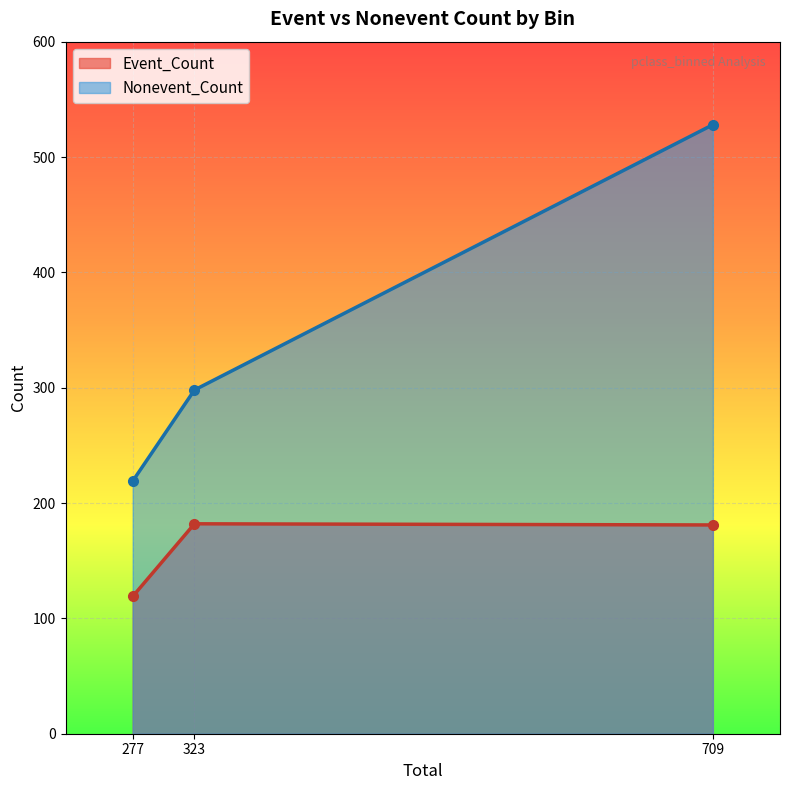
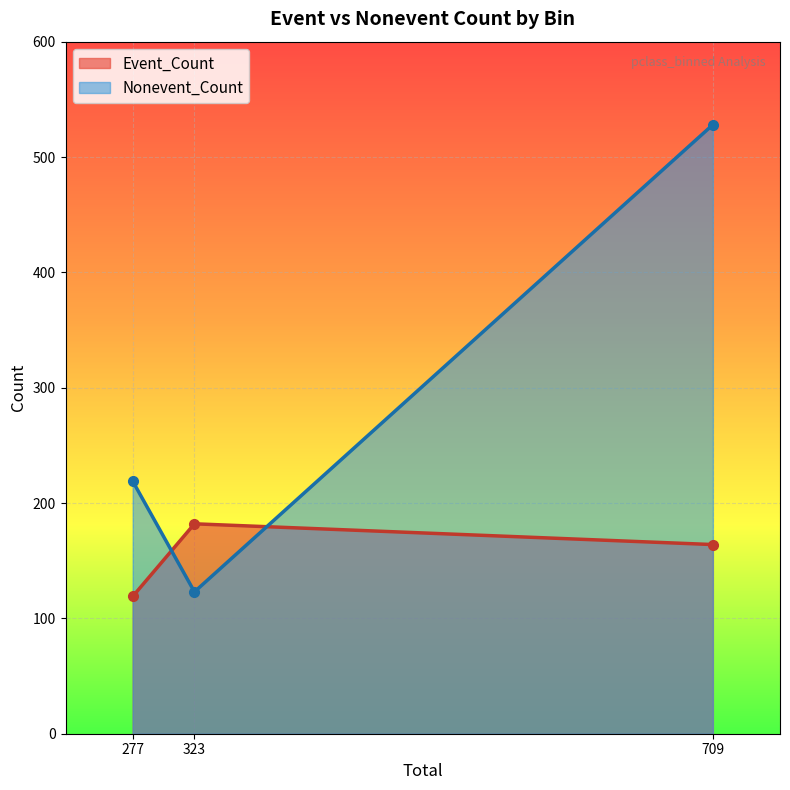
Nonevent_Count, 323: 298 -> 123
Event_Count, 709: 181 -> 164
